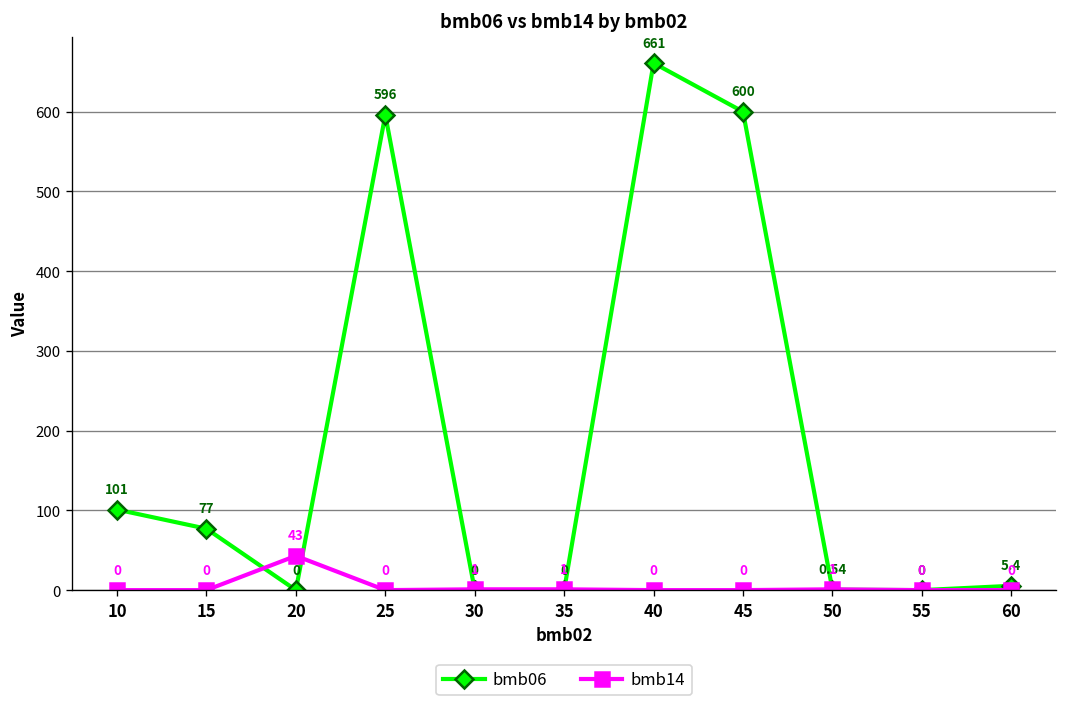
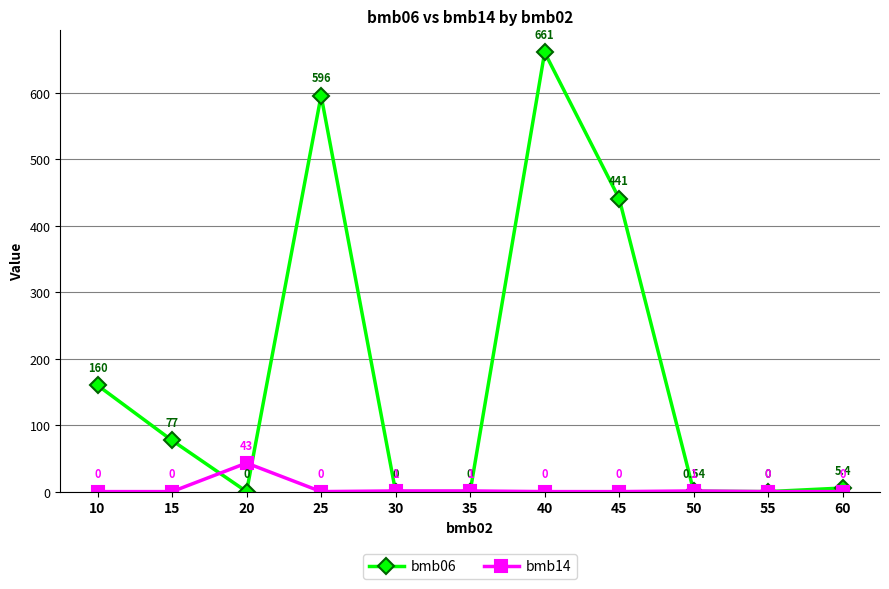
bmb06, 10: 101 -> 160
bmb06, 45: 600 -> 441
